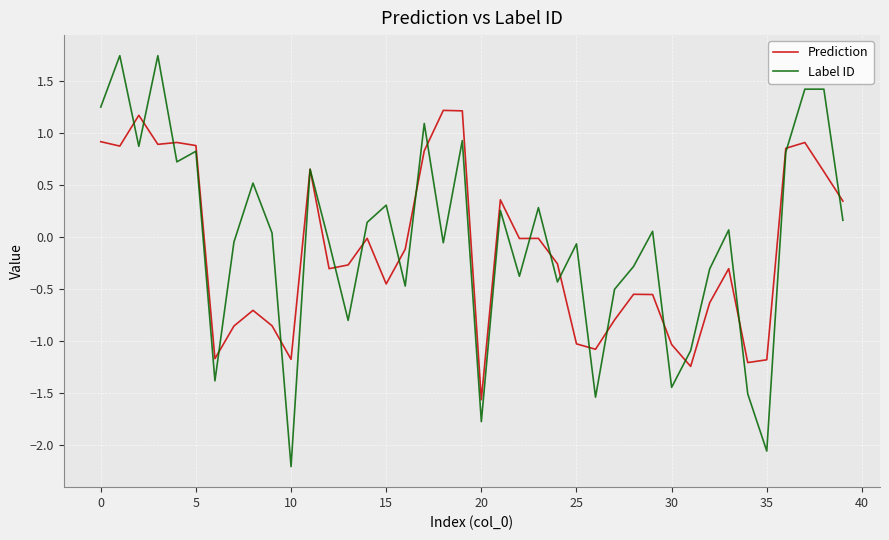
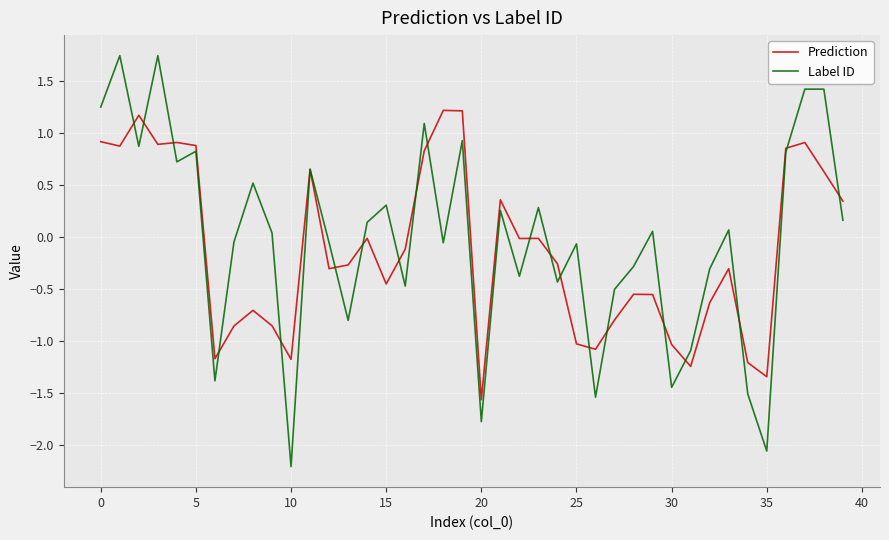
Prediction, 35: -1.18 -> -1.34
